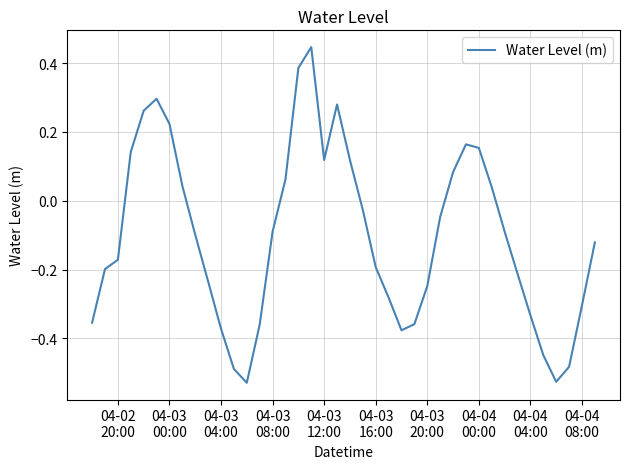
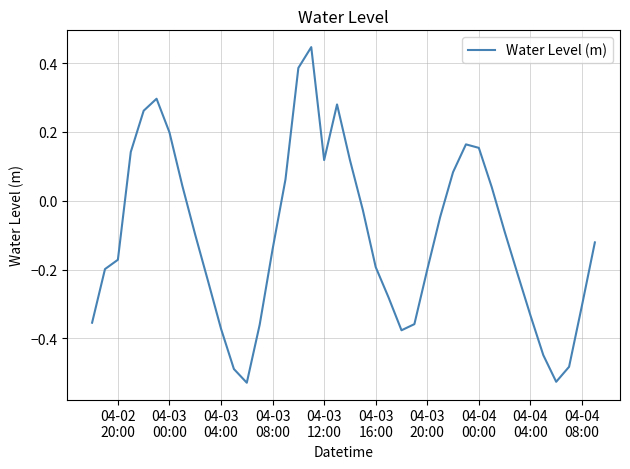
04-03 00:00: 0.22 -> 0.20
04-03 08:00: -0.09 -> -0.14
04-03 20:00: -0.25 -> -0.20
